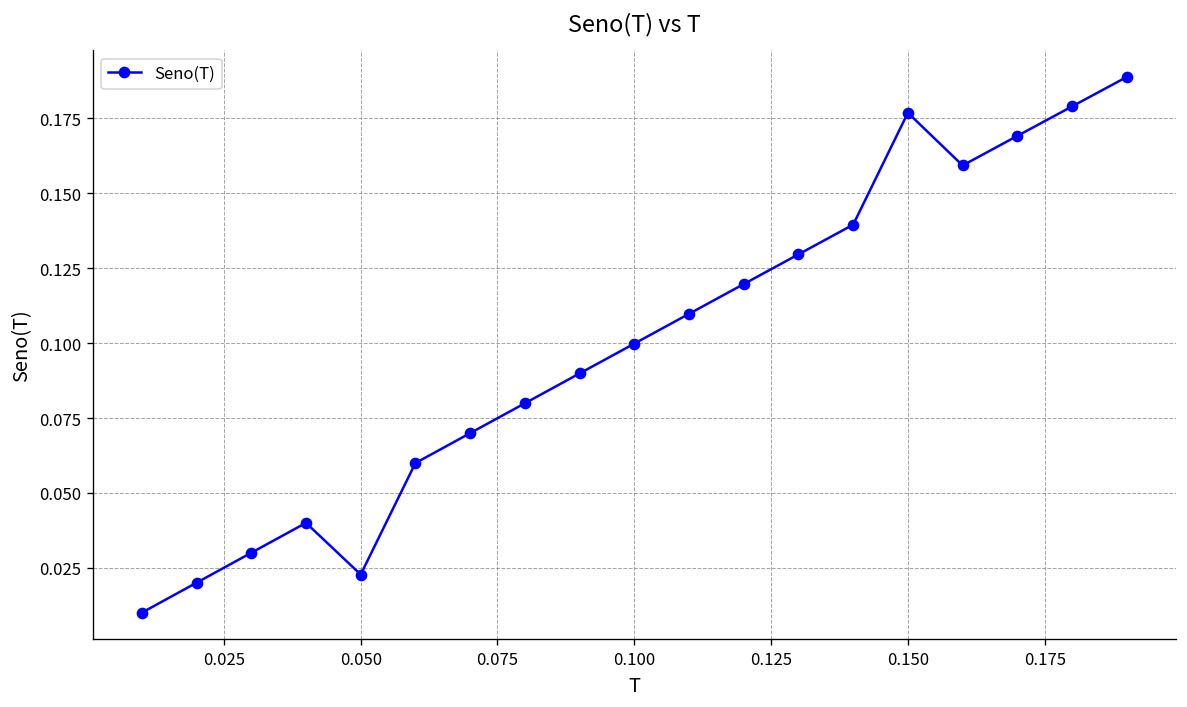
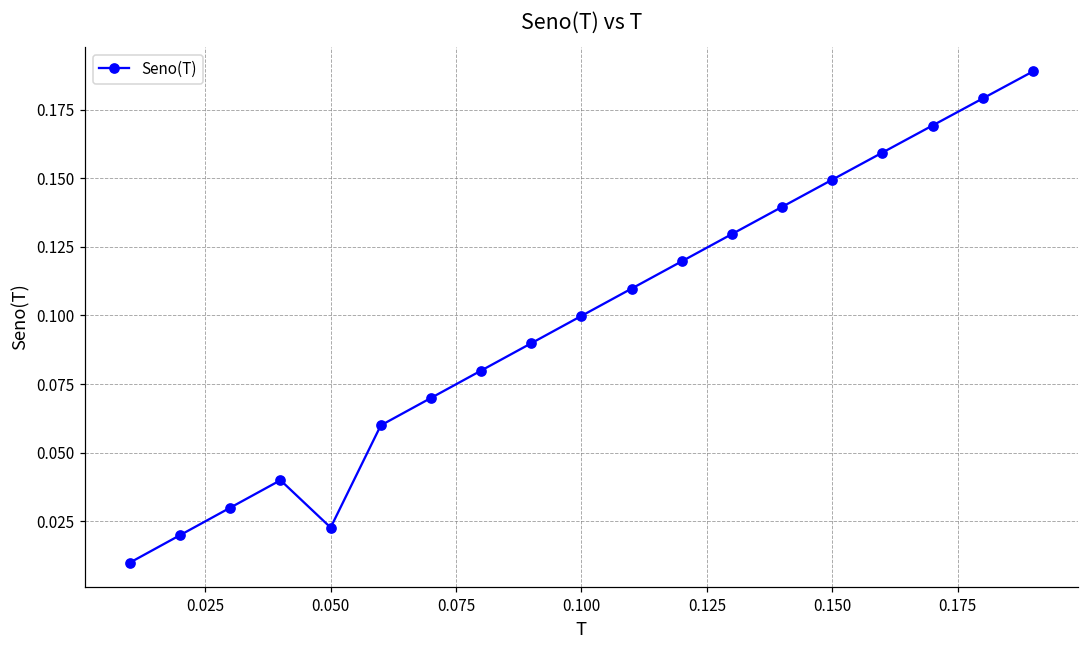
0.150: 0.177 -> 0.149
